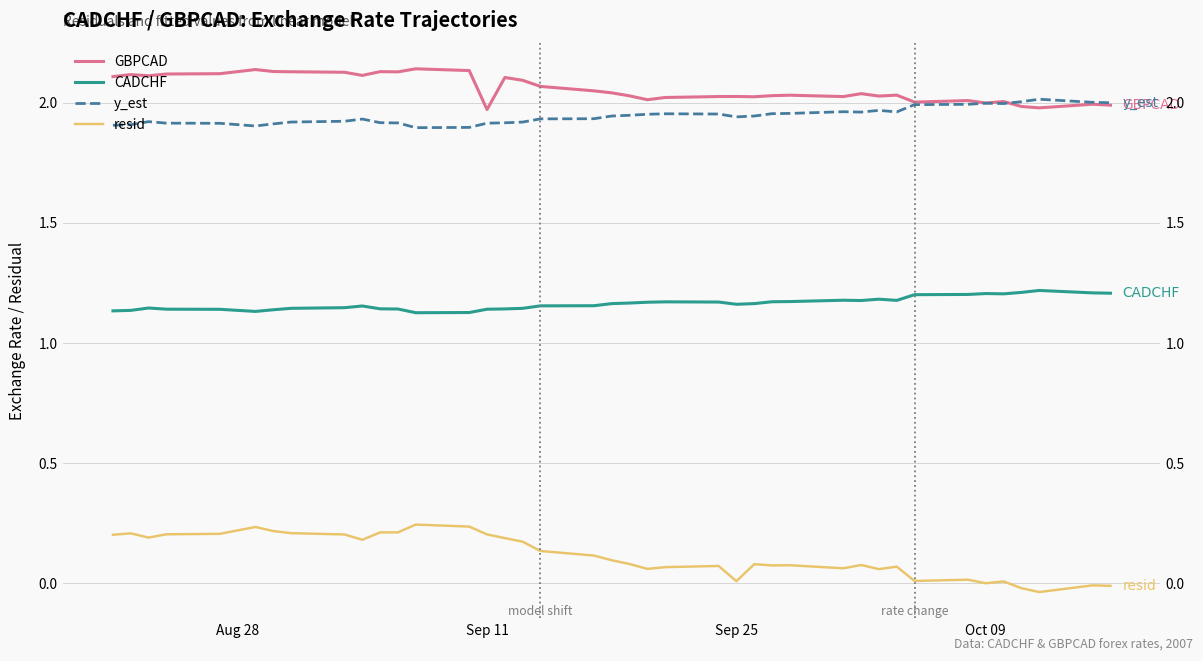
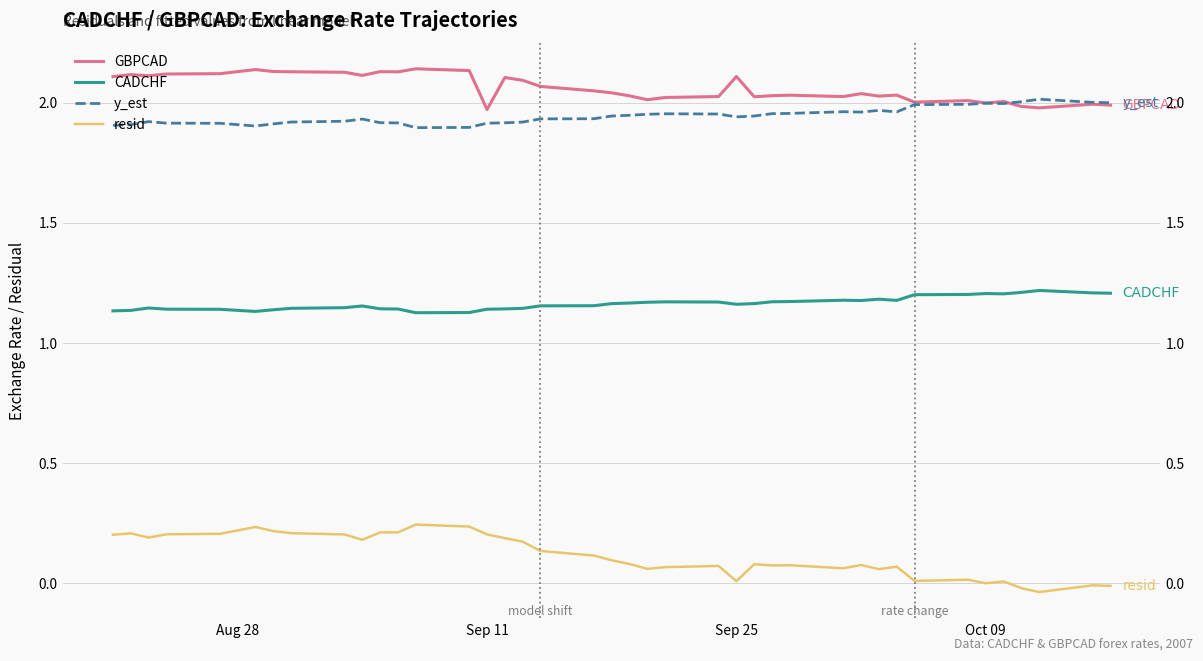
GBPCAD, Sep 25: 2.03 -> 2.11
